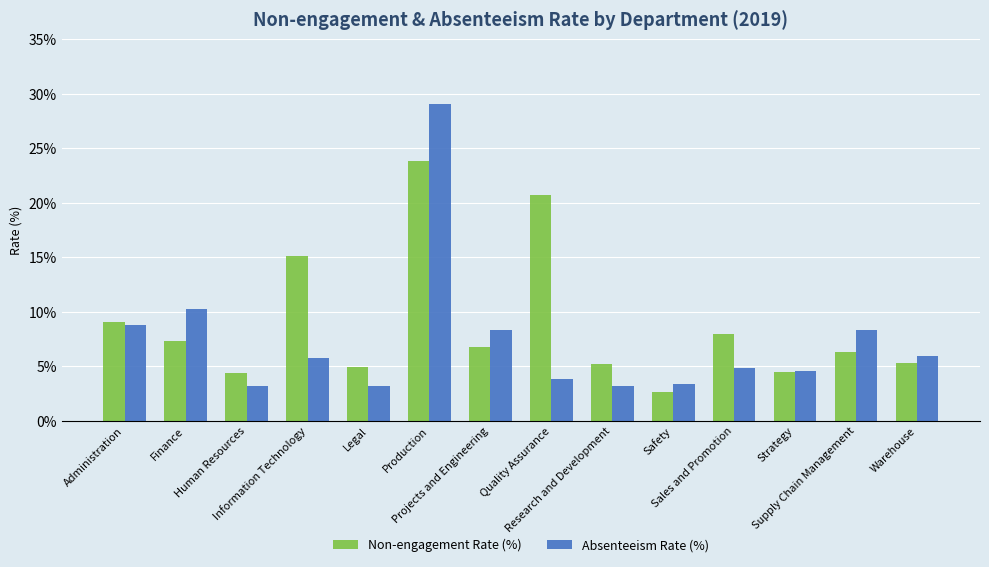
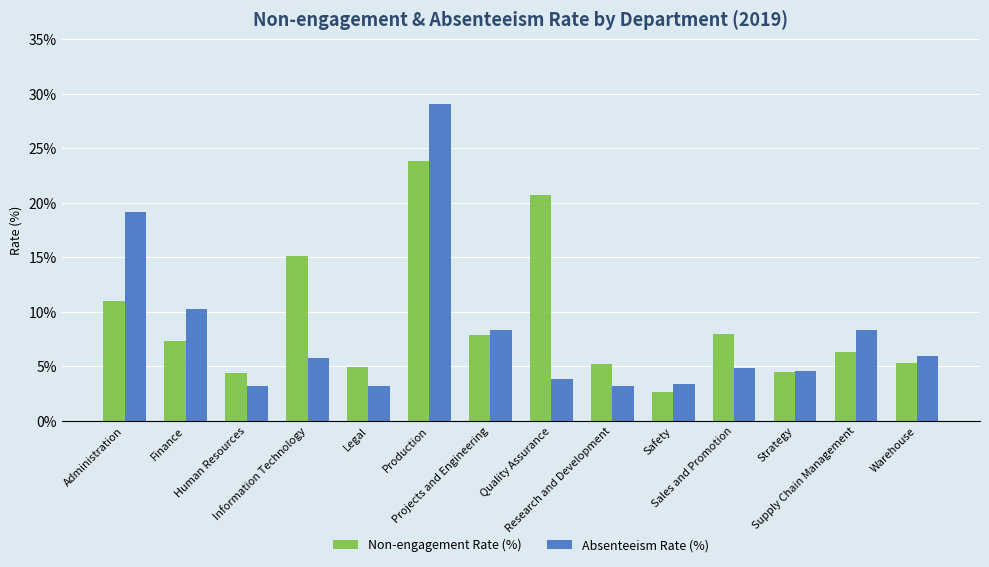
Non-engagement Rate (%), Administration: 9.0% -> 11.0%
Absenteeism Rate (%), Administration: 8.8% -> 19.2%
Non-engagement Rate (%), Projects and Engineering: 6.7% -> 7.9%
